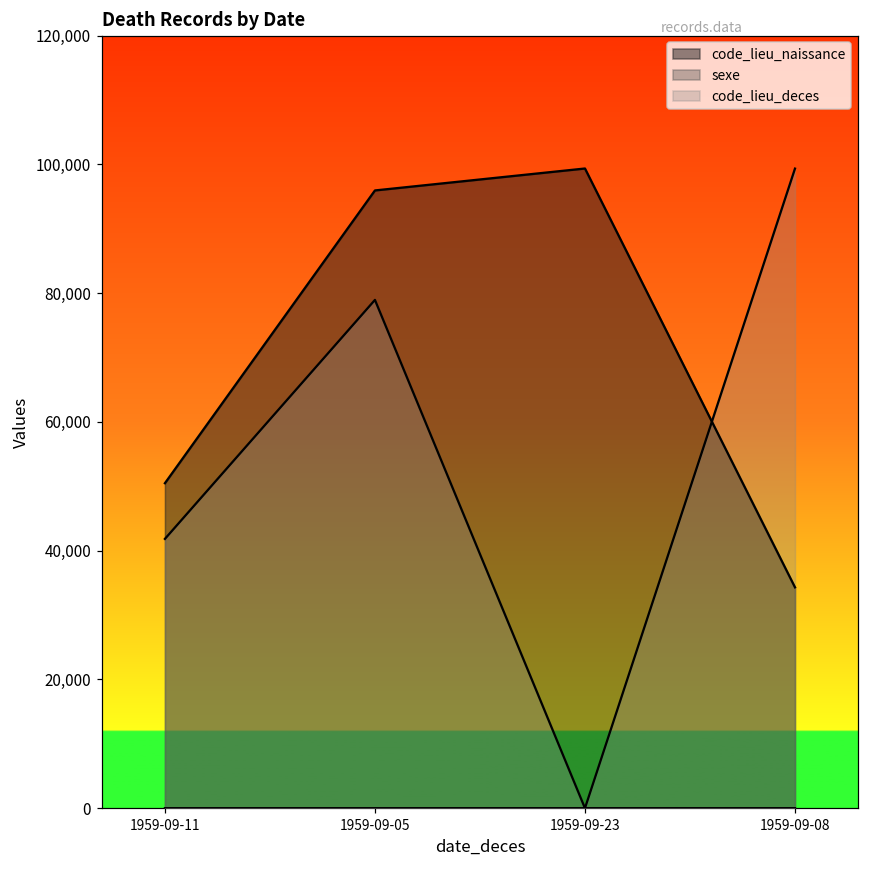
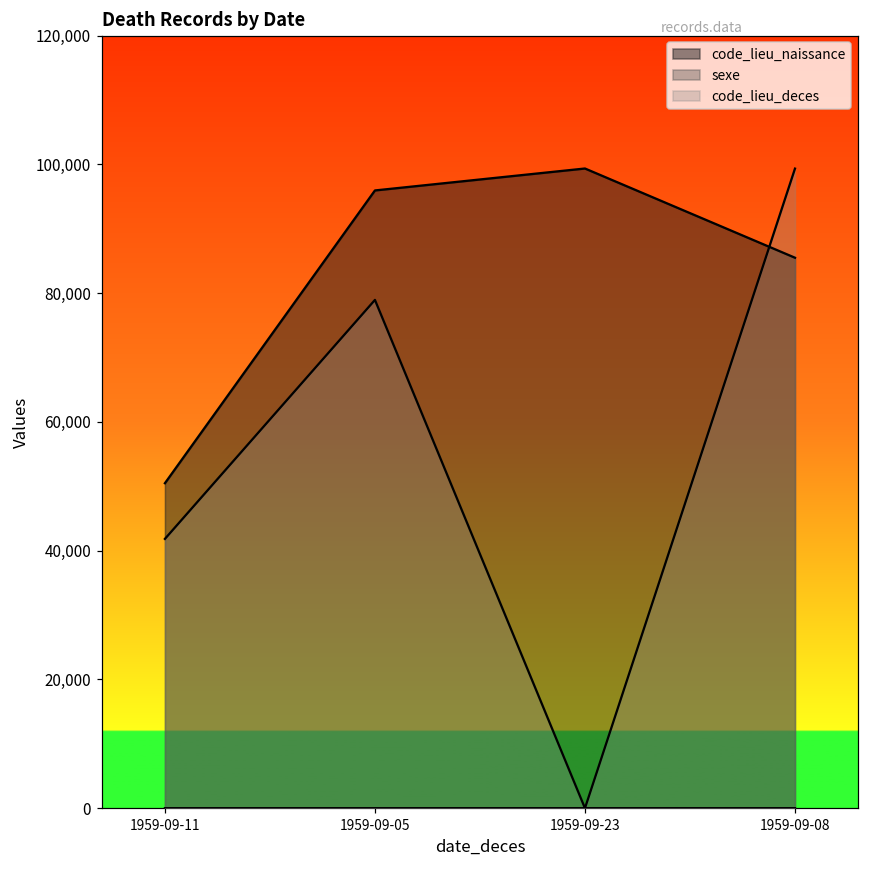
code_lieu_naissance, 1959-09-08: 34,000 -> 85,000
